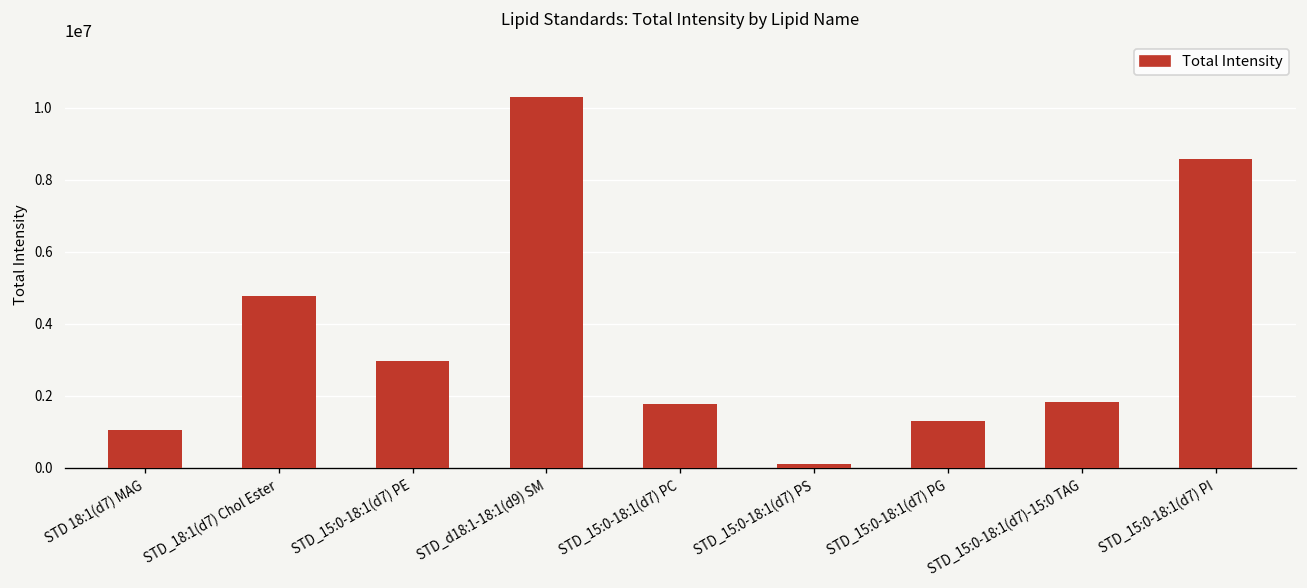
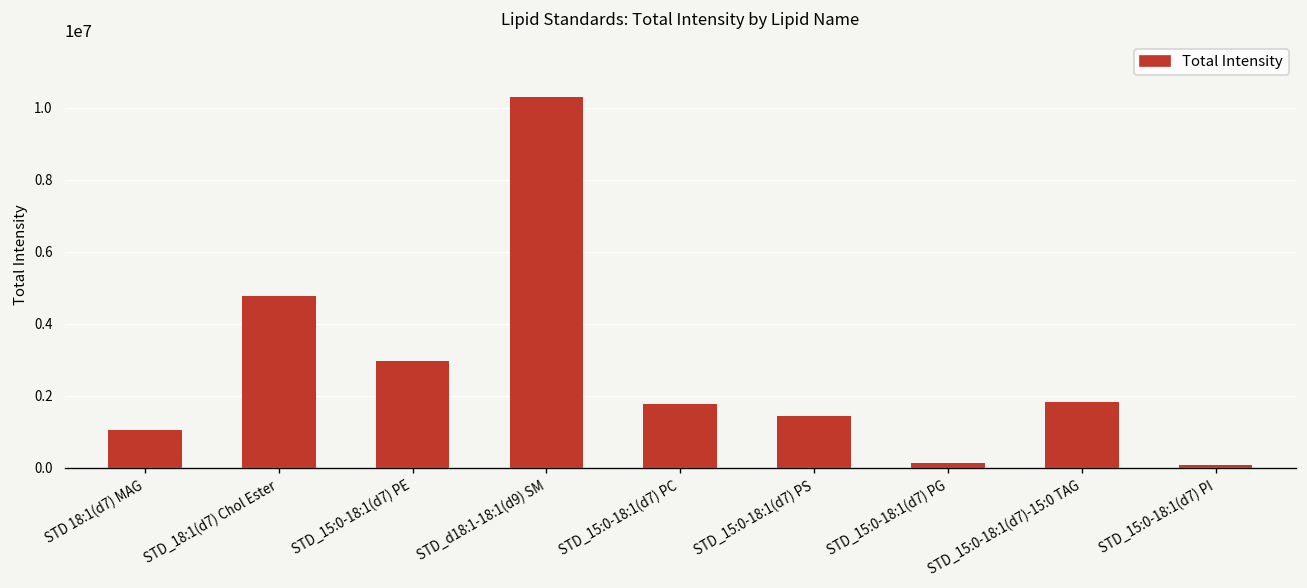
STD_15:0-18:1(d7) PS: 100000 -> 1400000
STD_15:0-18:1(d7) PG: 1300000 -> 100000
STD_15:0-18:1(d7) PI: 8600000 -> 100000
